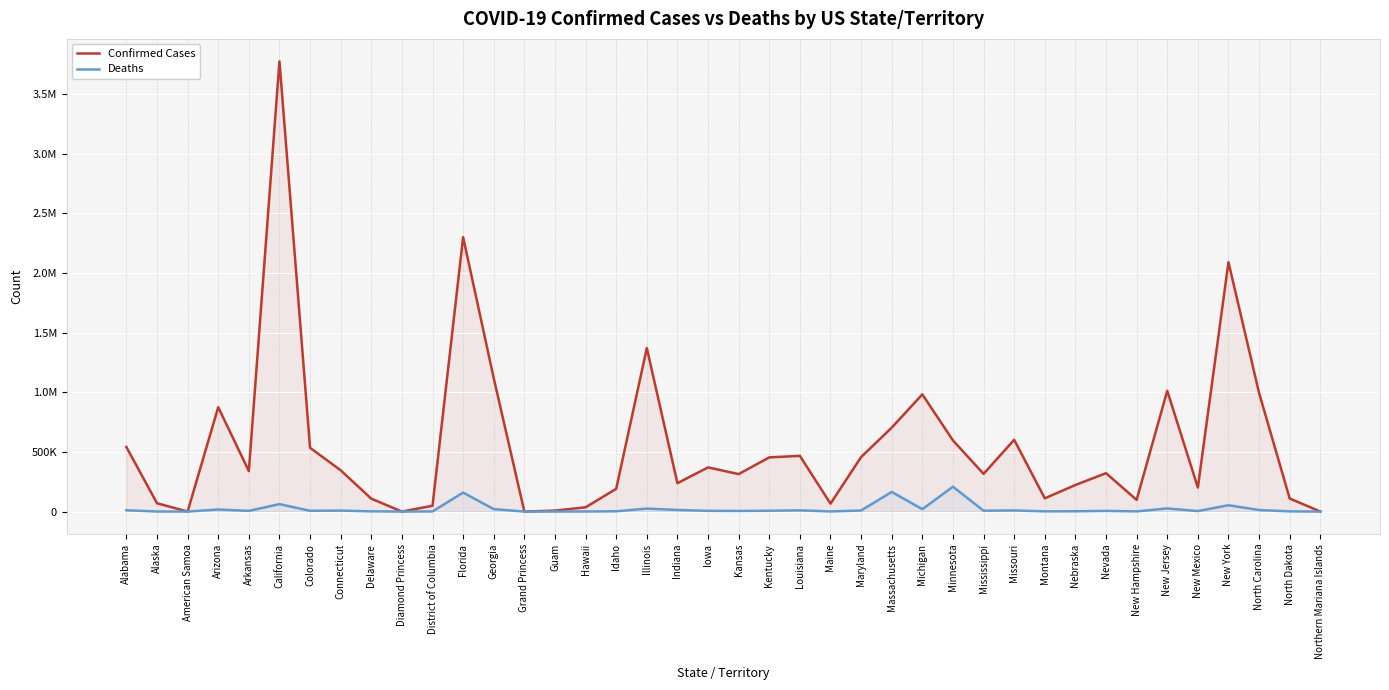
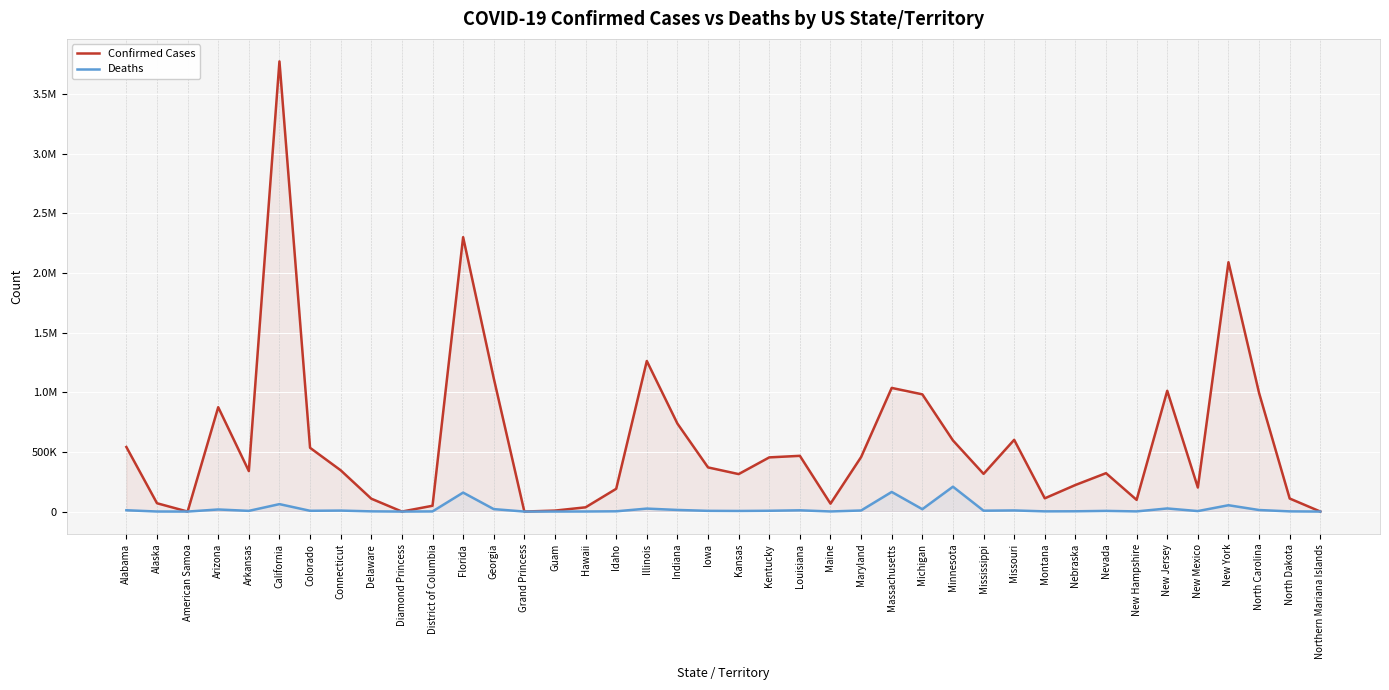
Confirmed Cases, Illinois: 1370000 -> 1260000
Confirmed Cases, Indiana: 240000 -> 740000
Confirmed Cases, Massachusetts: 700000 -> 1040000
